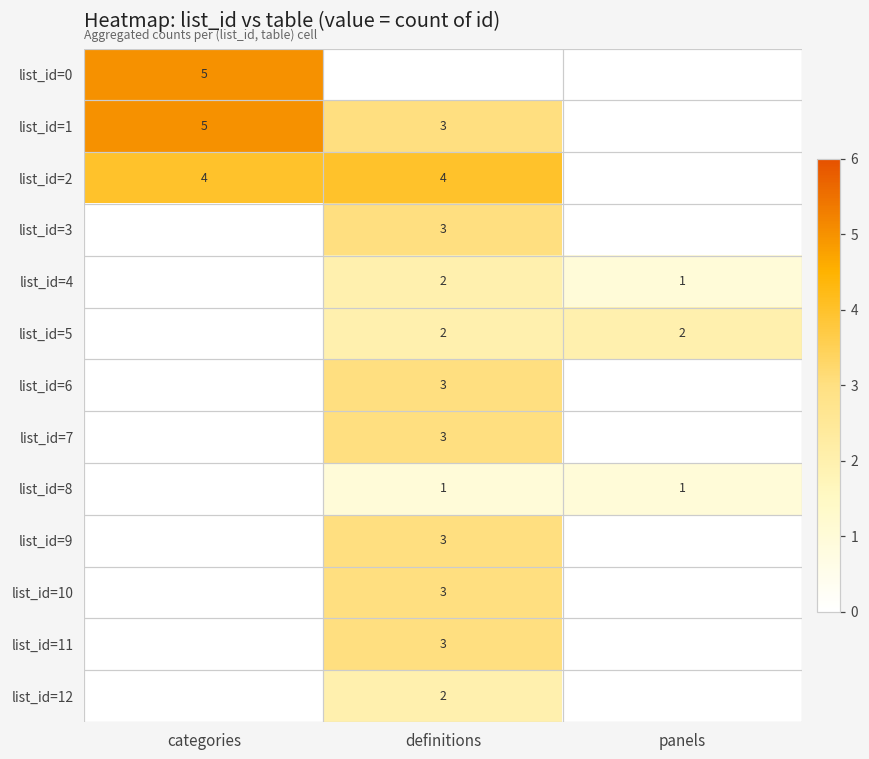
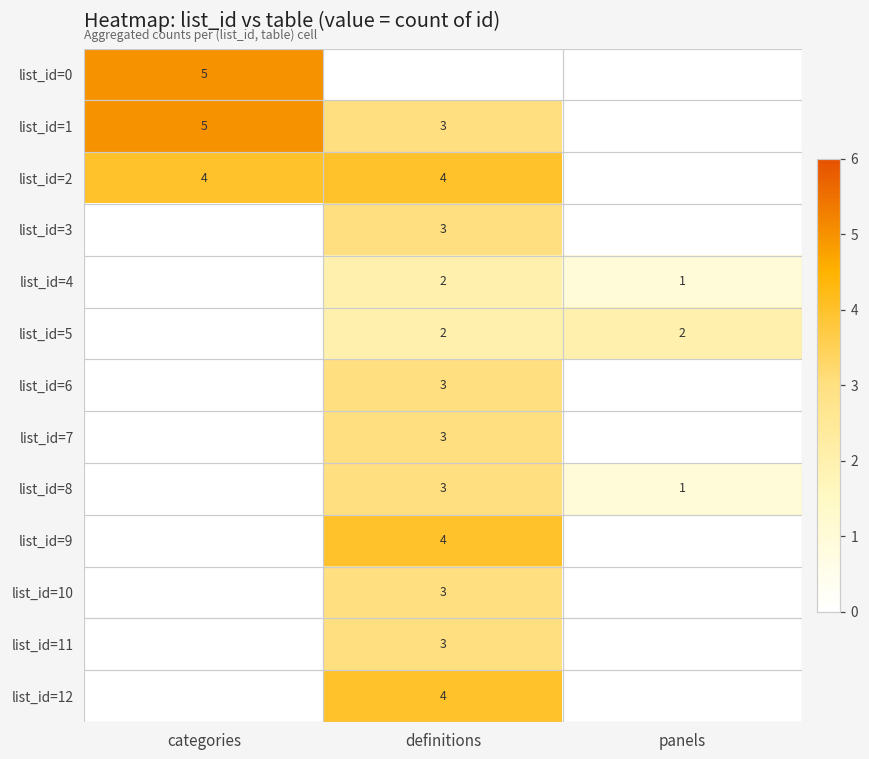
list_id=8, definitions: 1 -> 3
list_id=9, definitions: 3 -> 4
list_id=12, definitions: 2 -> 4
